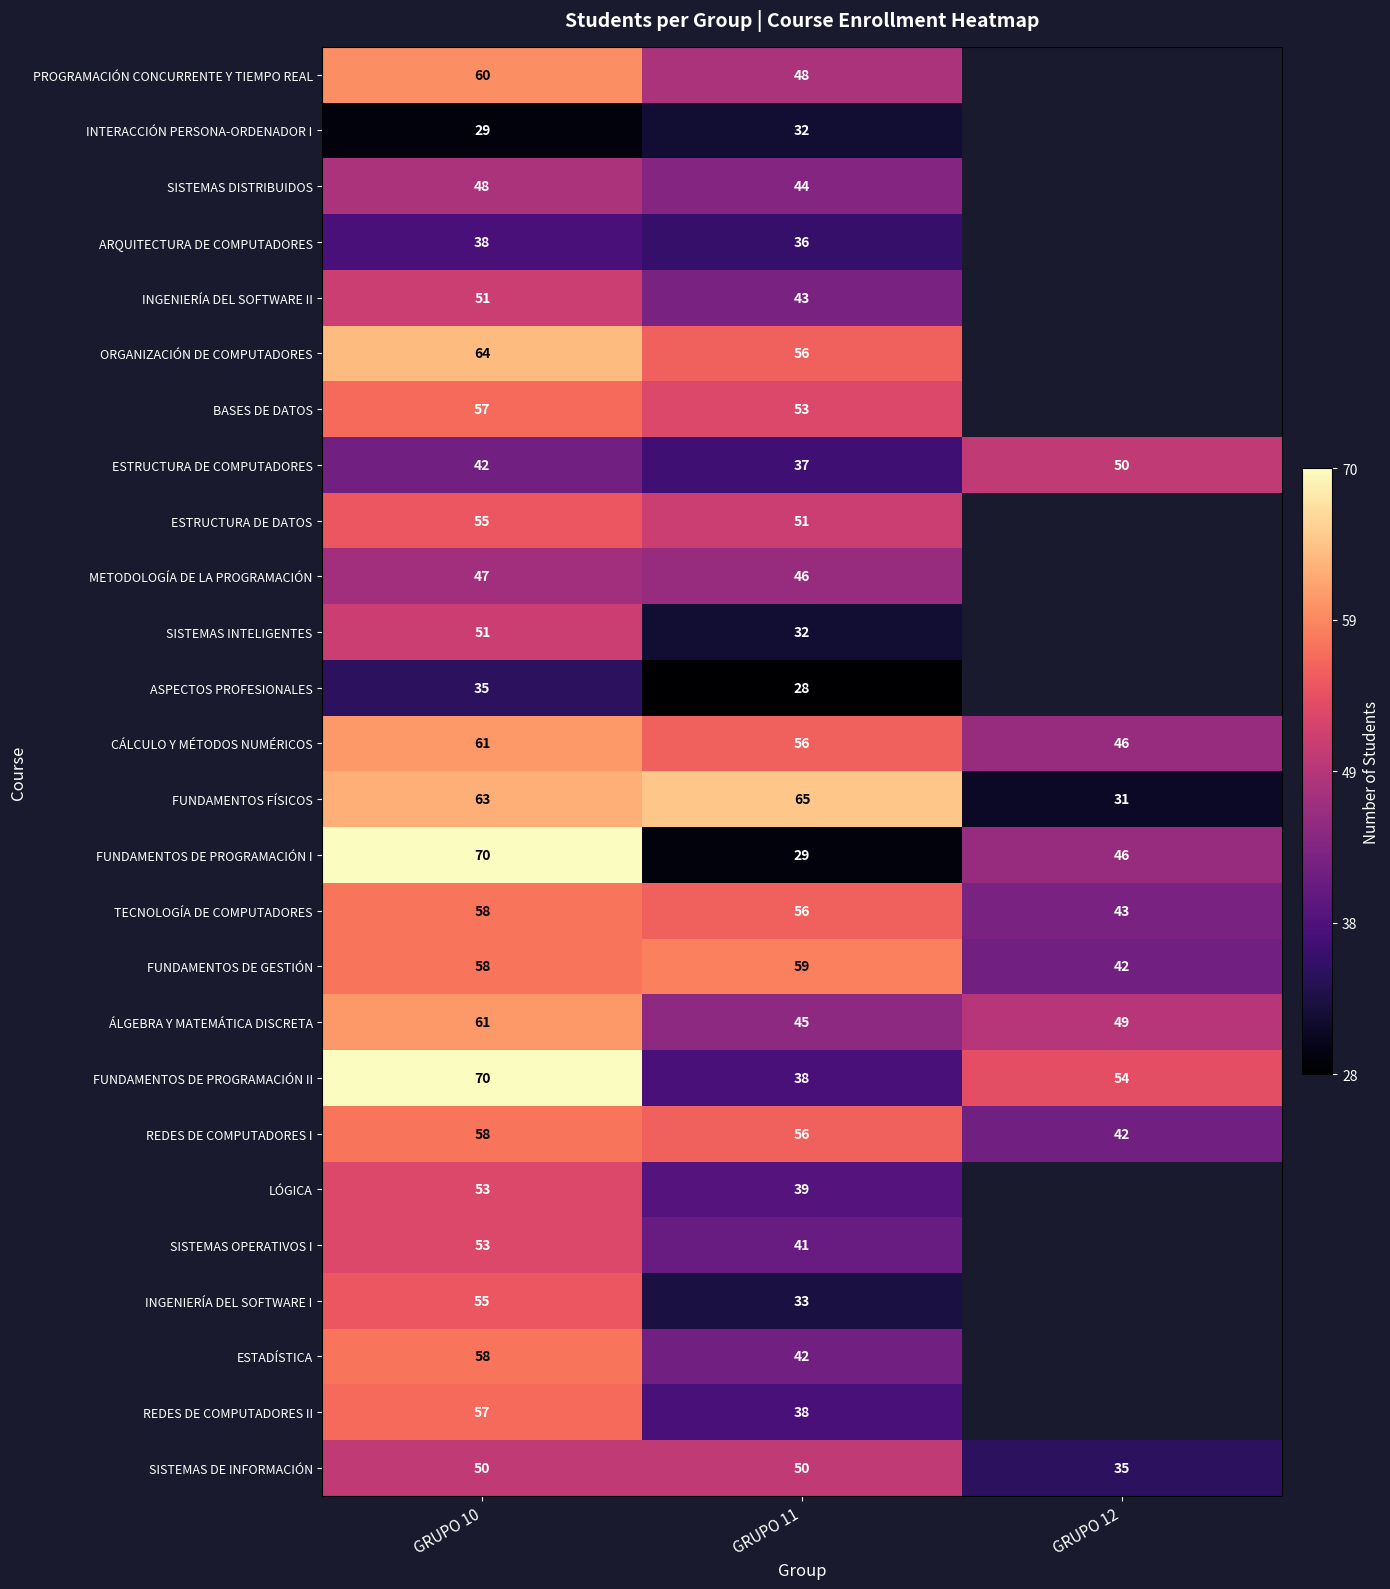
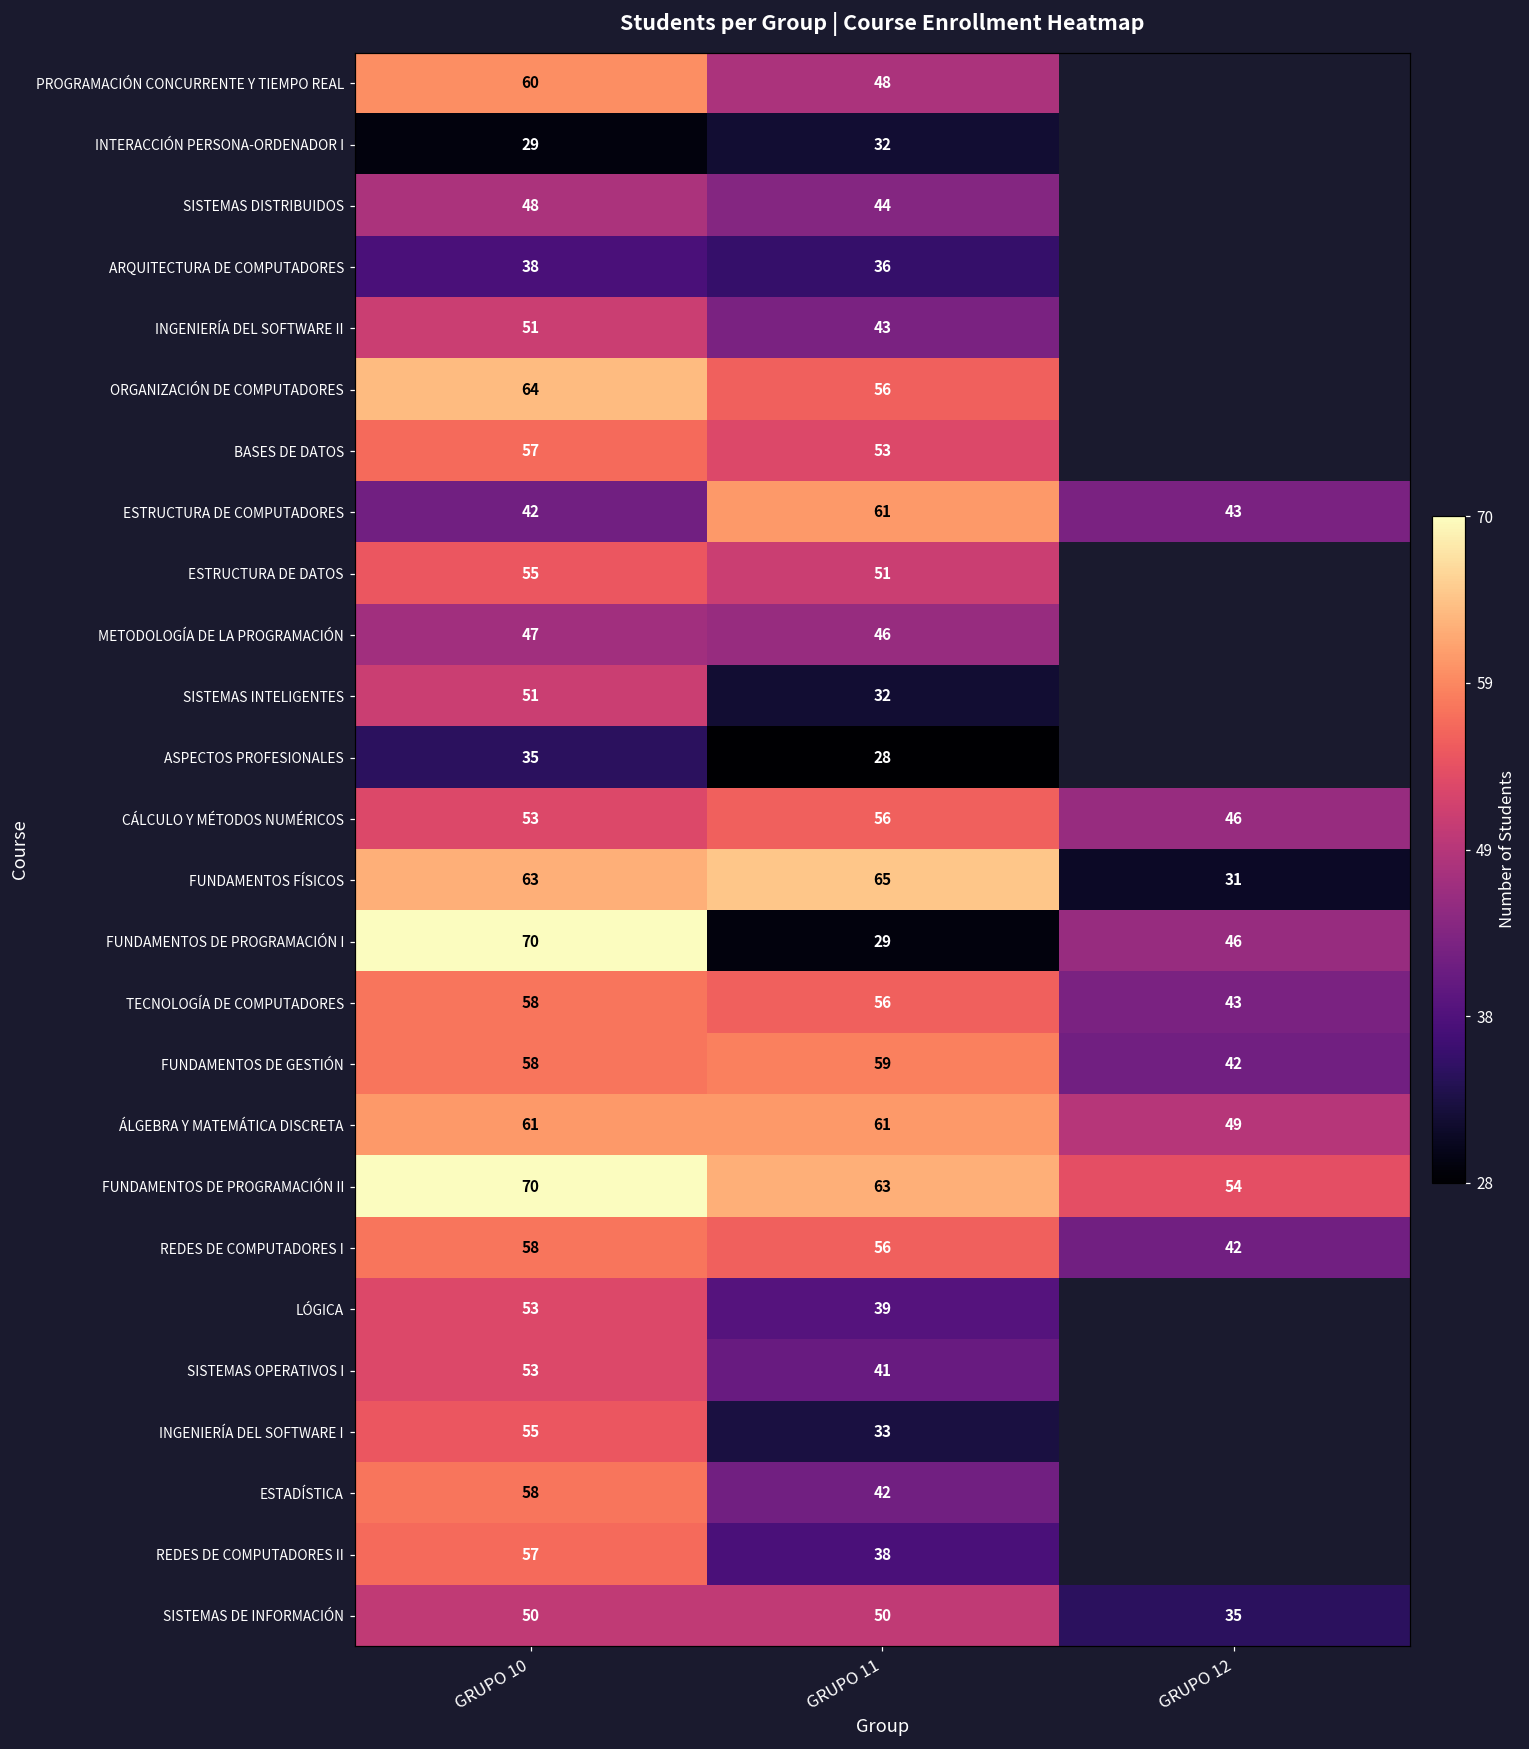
ESTRUCTURA DE COMPUTADORES, GRUPO 11: 37 -> 61
ESTRUCTURA DE COMPUTADORES, GRUPO 12: 50 -> 43
CÁLCULO Y MÉTODOS NUMÉRICOS, GRUPO 10: 61 -> 53
ÁLGEBRA Y MATEMÁTICA DISCRETA, GRUPO 11: 45 -> 61
FUNDAMENTOS DE PROGRAMACIÓN II, GRUPO 11: 38 -> 63
